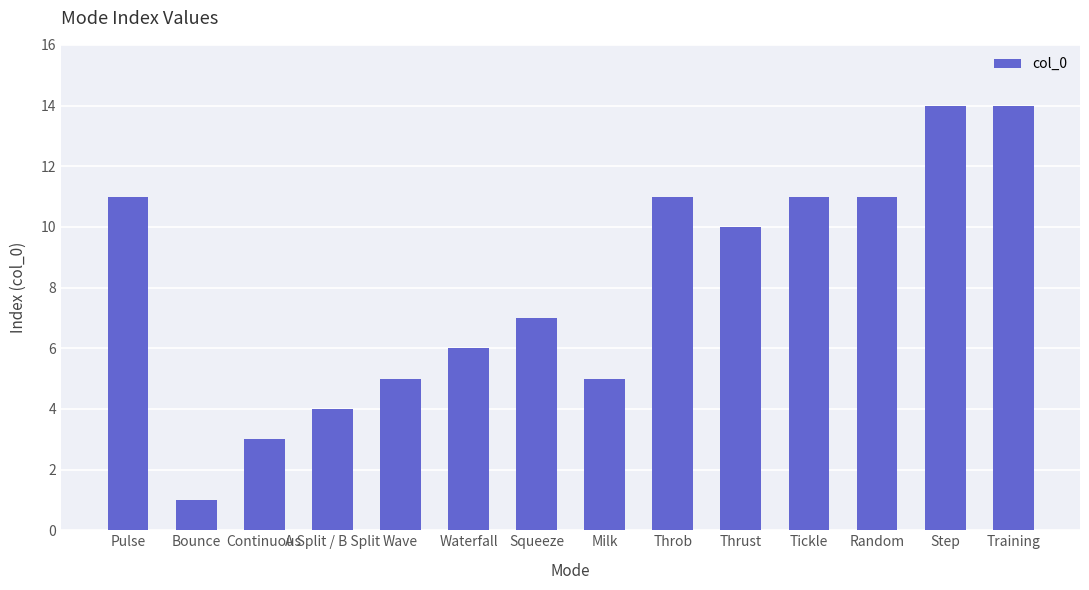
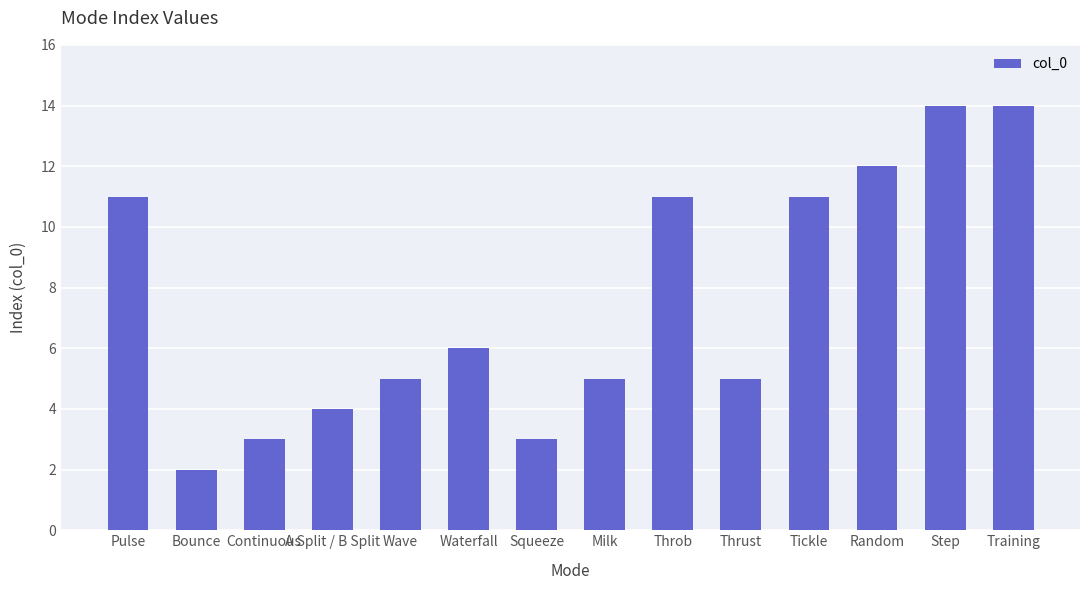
Bounce: 1 -> 2
Squeeze: 7 -> 3
Thrust: 10 -> 5
Random: 11 -> 12
